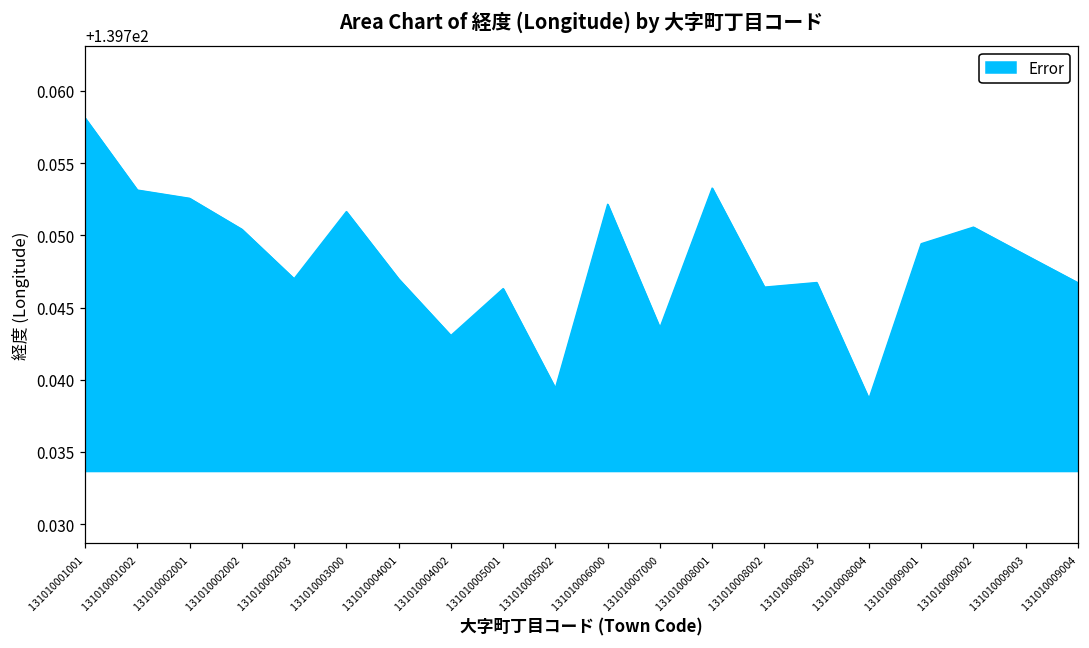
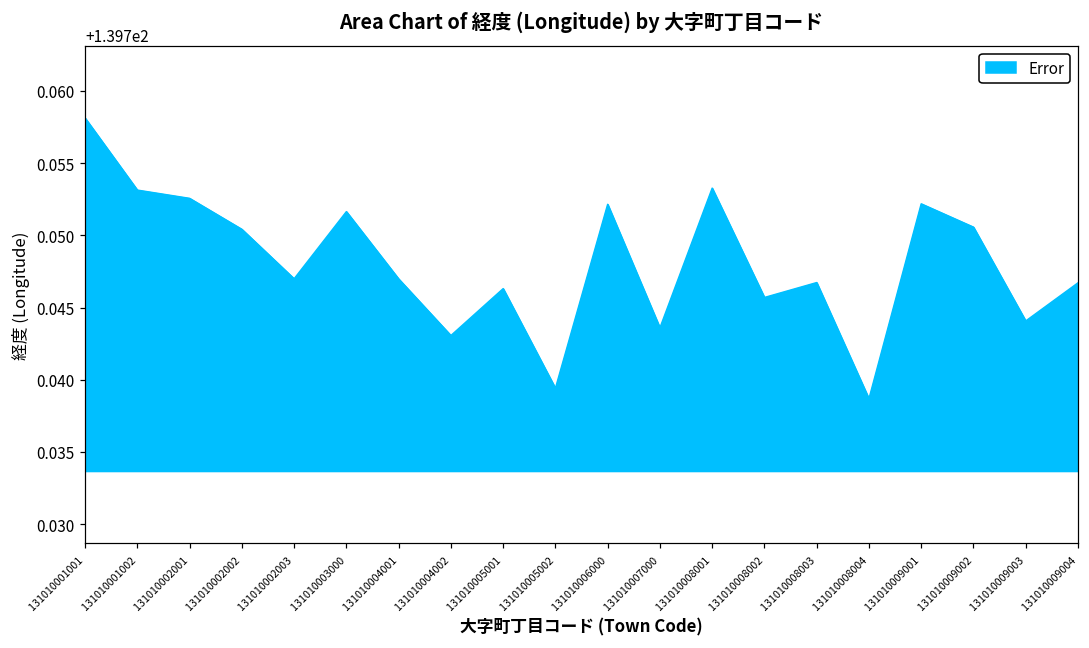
131010008002: 139.7464 -> 139.7457
131010009001: 139.7494 -> 139.7522
131010009003: 139.7486 -> 139.7441
